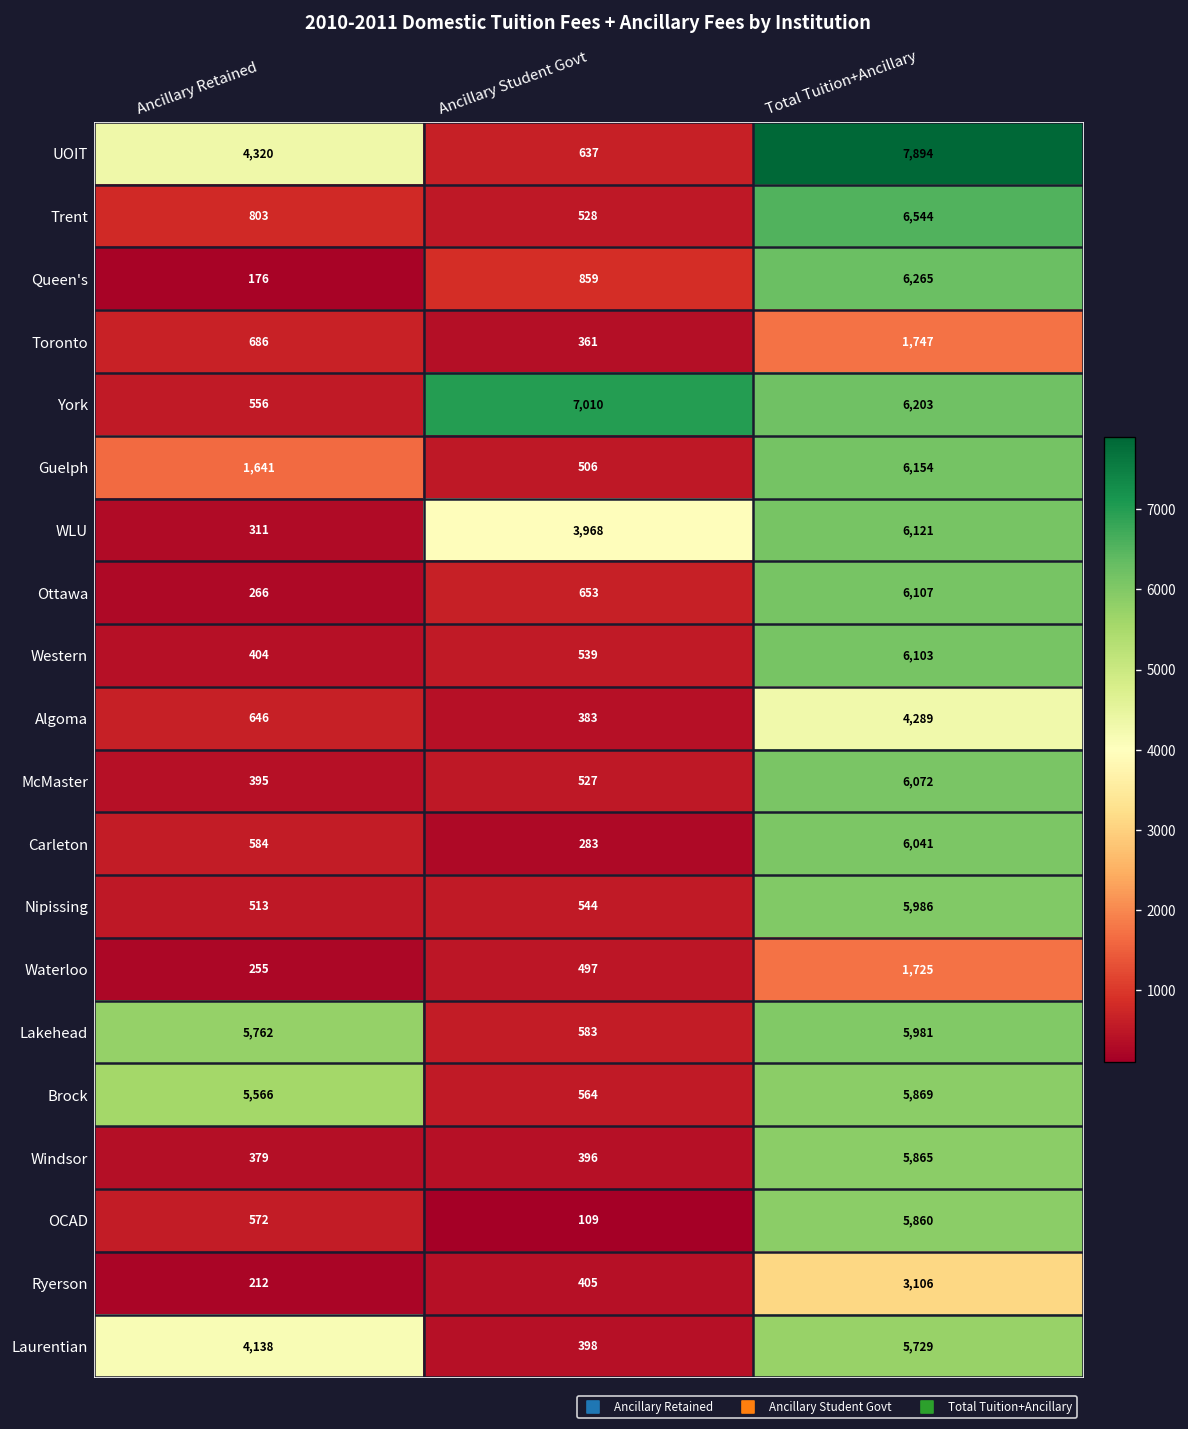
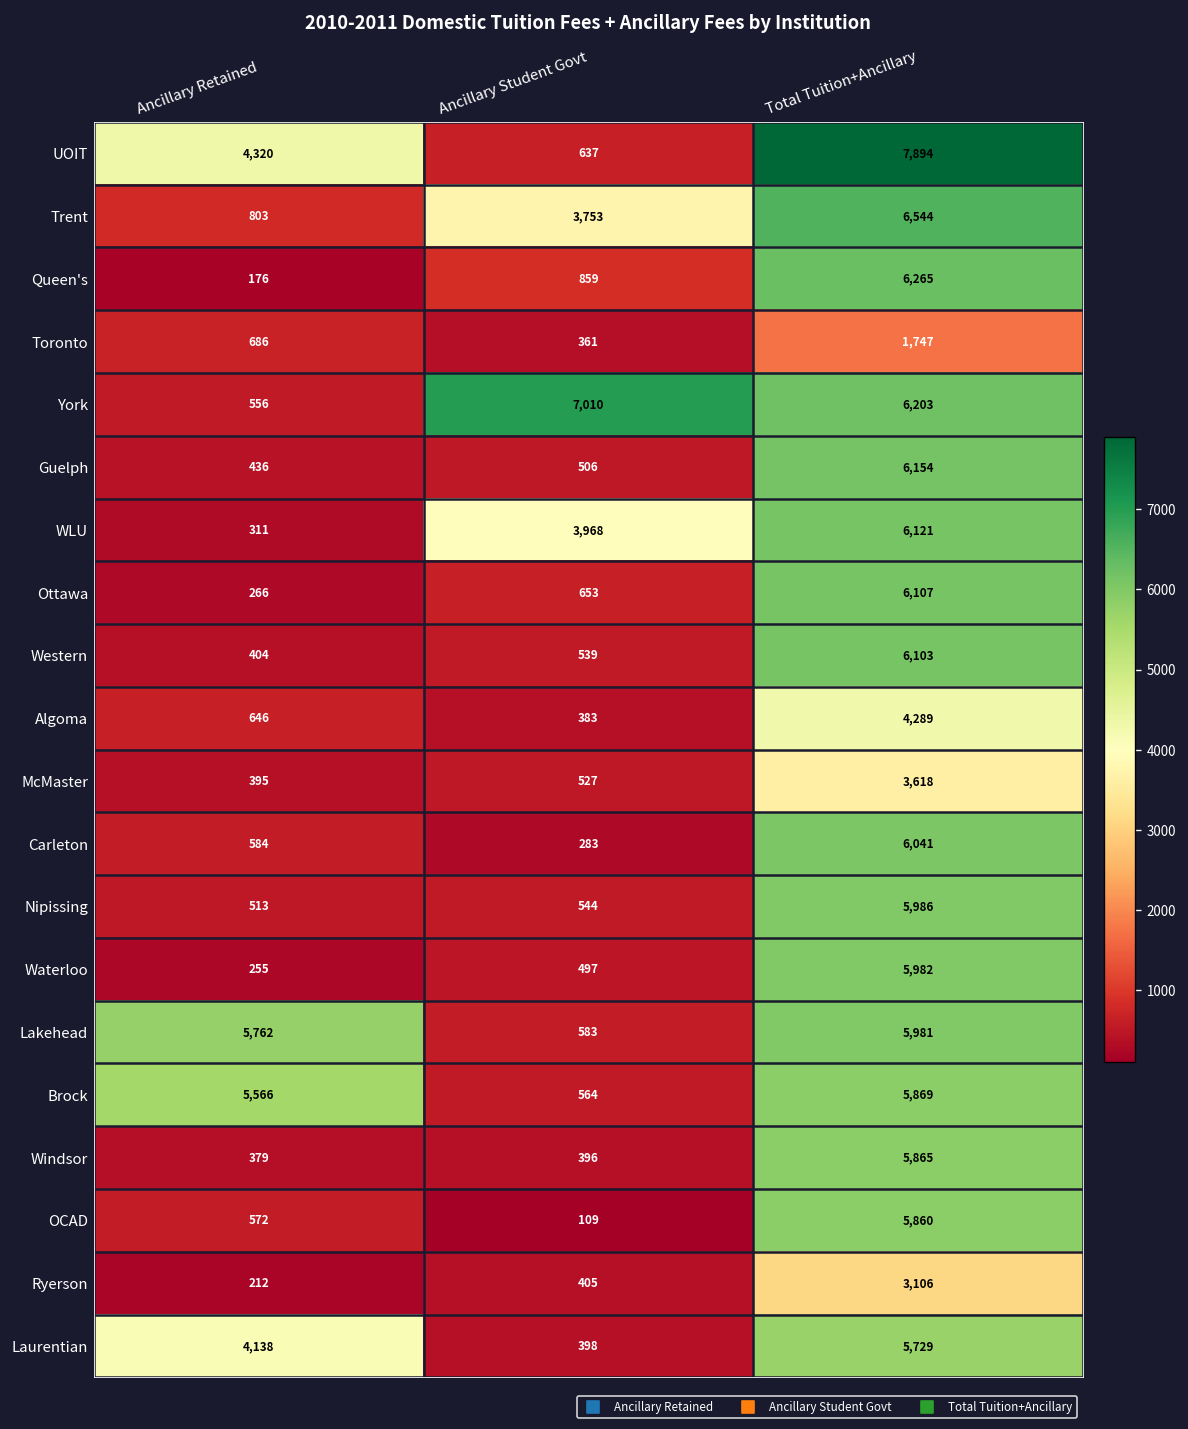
Trent, Ancillary Student Govt: 528 -> 3,753
Guelph, Ancillary Retained: 1,641 -> 436
McMaster, Total Tuition+Ancillary: 6,072 -> 3,618
Waterloo, Total Tuition+Ancillary: 1,725 -> 5,982
